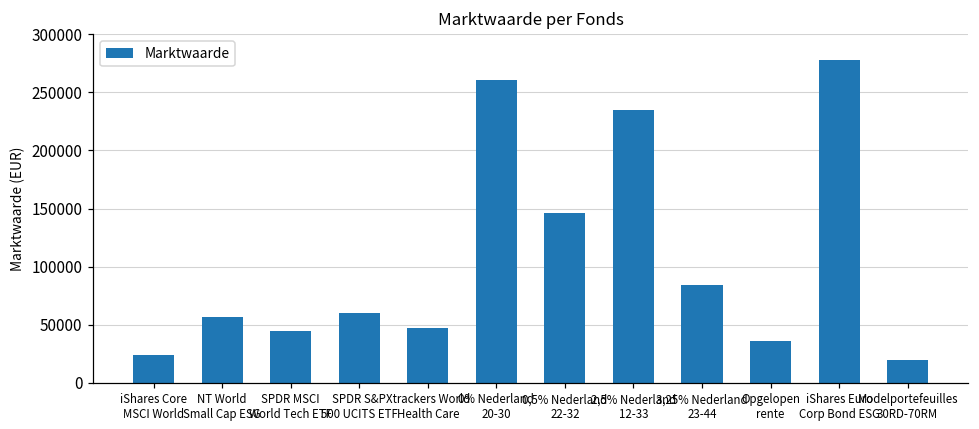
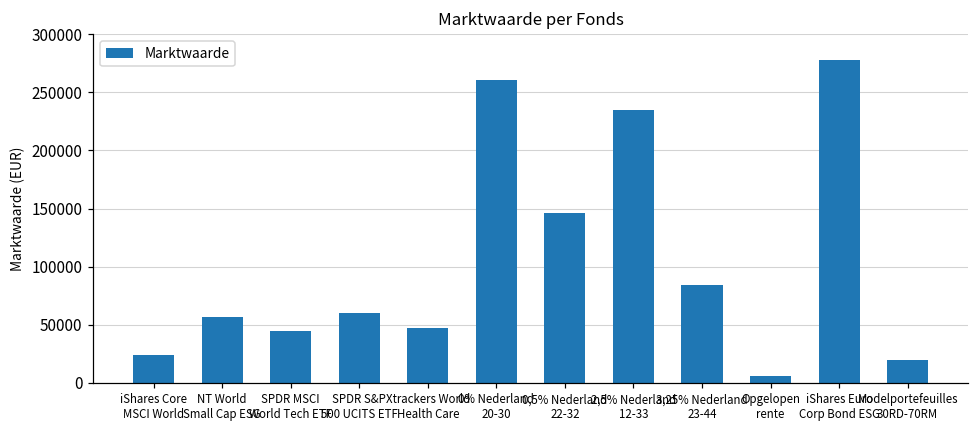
Opgelopen rente: 36000 -> 5000
